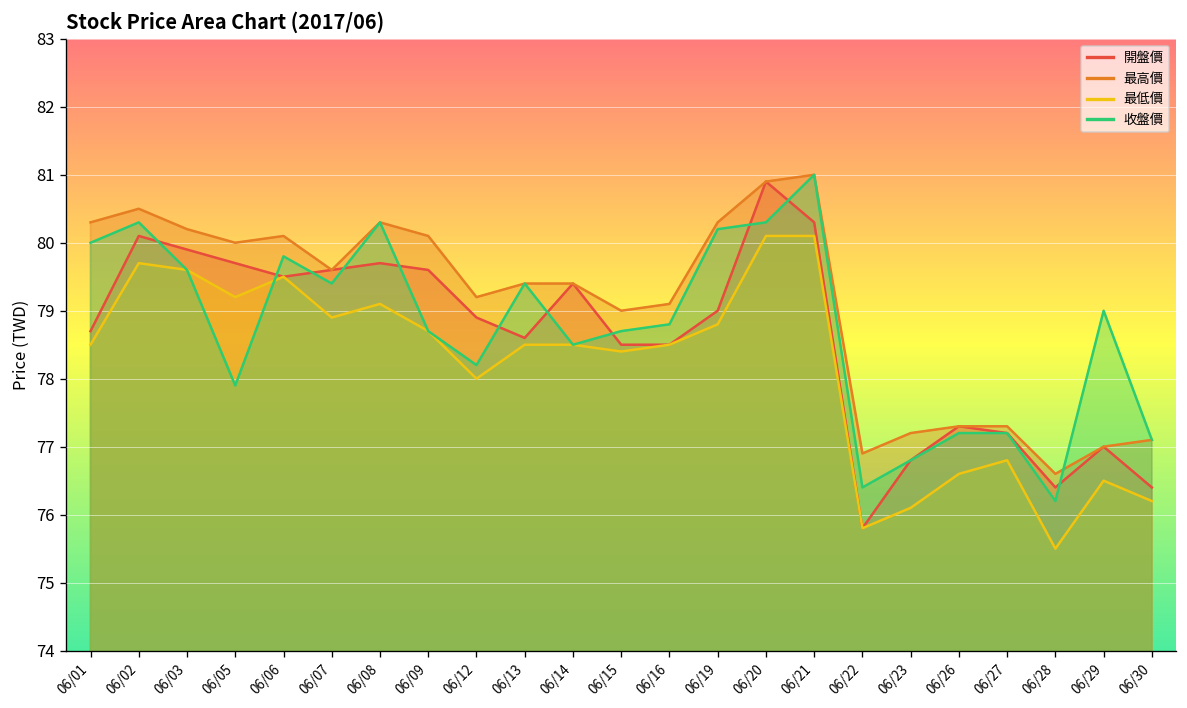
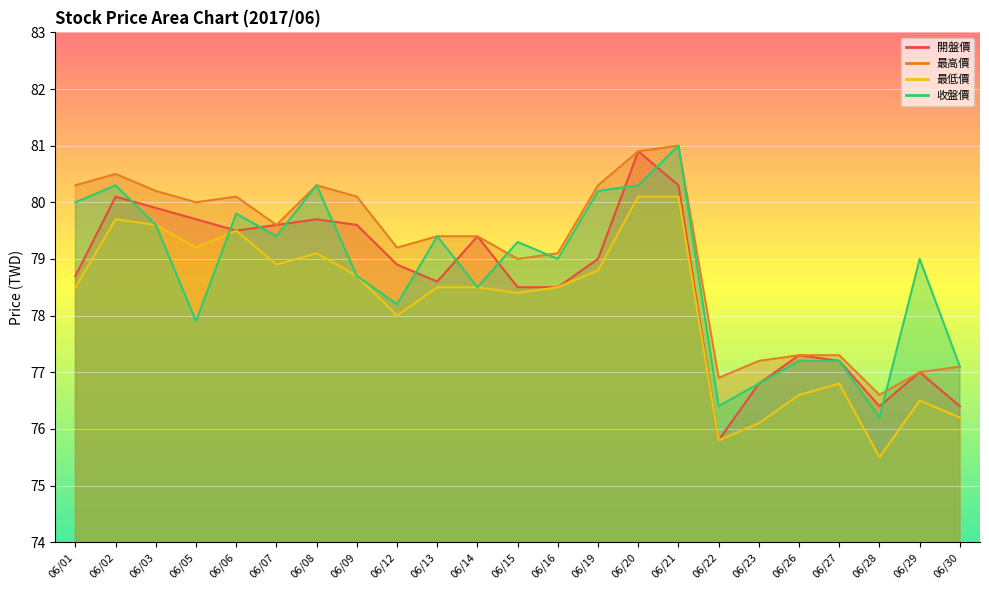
收盤價, 06/15: 78.7 -> 79.3
收盤價, 06/16: 78.8 -> 79.0
